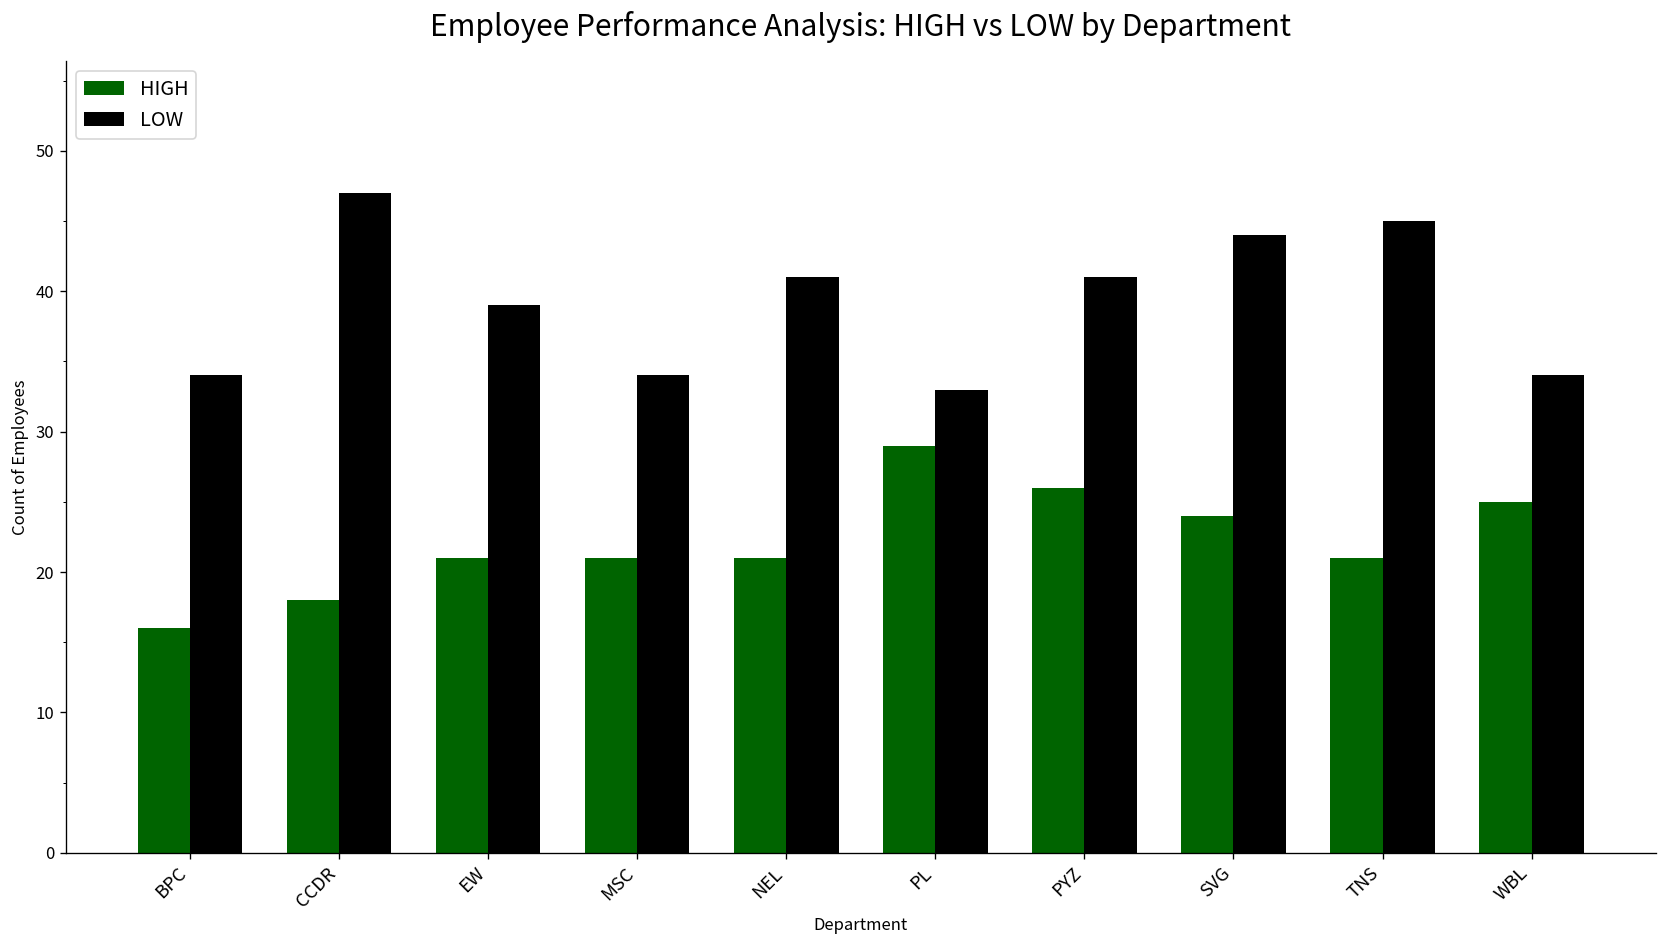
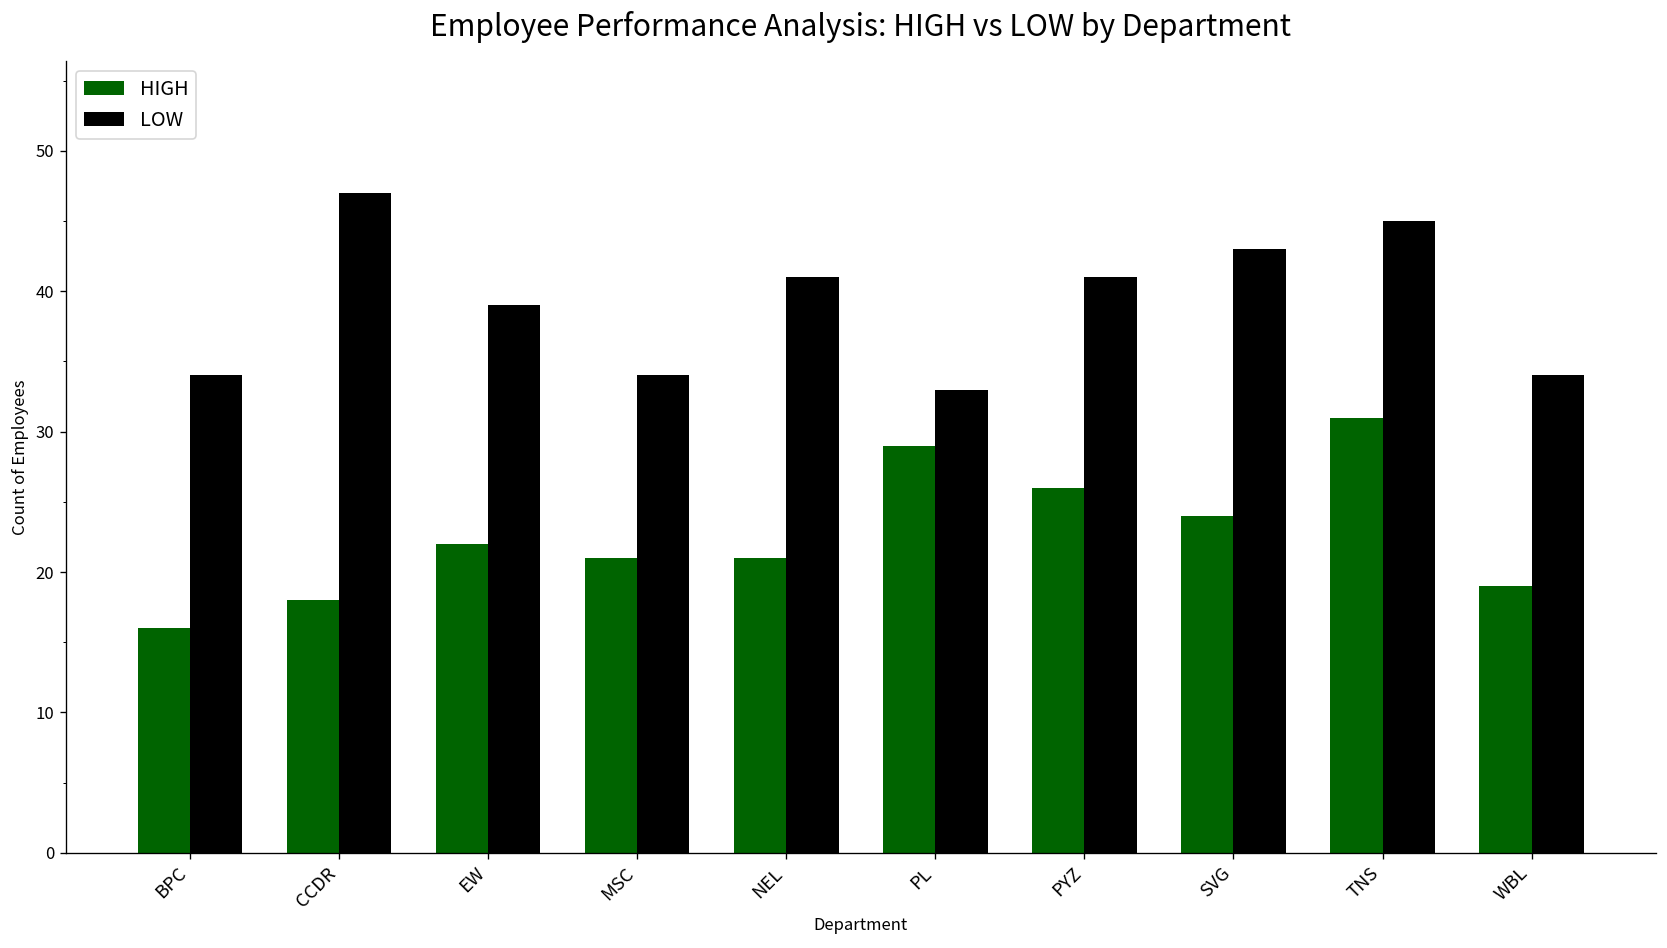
HIGH, EW: 21 -> 22
LOW, SVG: 44 -> 43
HIGH, TNS: 21 -> 31
HIGH, WBL: 25 -> 19
